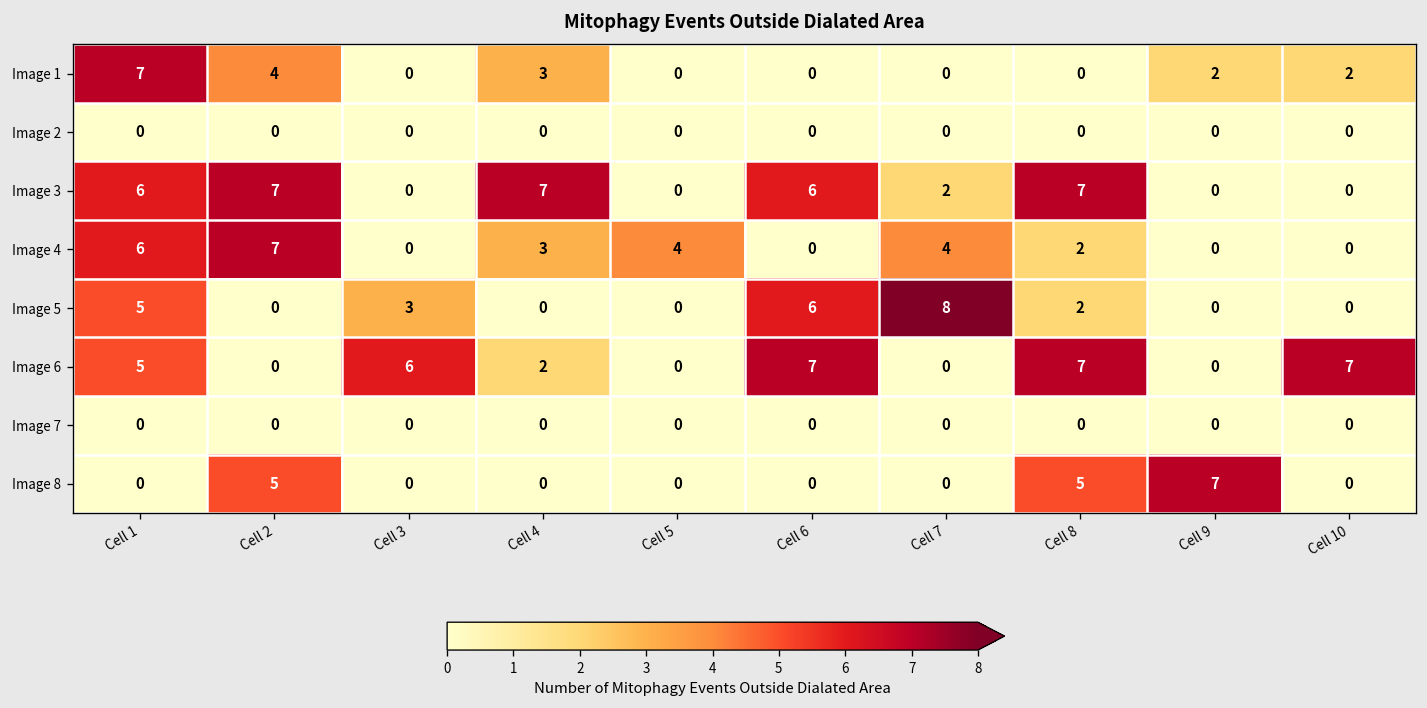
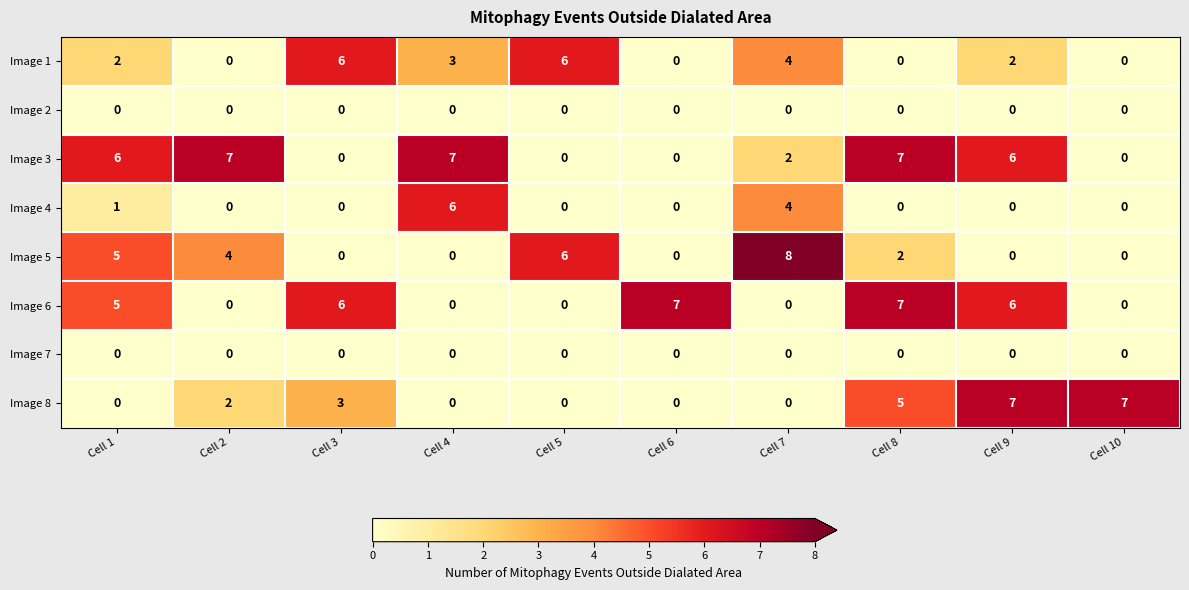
Image 1, Cell 1: 7 -> 2
Image 1, Cell 2: 4 -> 0
Image 1, Cell 3: 0 -> 6
Image 1, Cell 5: 0 -> 6
Image 1, Cell 7: 0 -> 4
Image 1, Cell 10: 2 -> 0
Image 3, Cell 6: 6 -> 0
Image 3, Cell 9: 0 -> 6
Image 4, Cell 1: 6 -> 1
Image 4, Cell 2: 7 -> 0
Image 4, Cell 4: 3 -> 6
Image 4, Cell 5: 4 -> 0
Image 4, Cell 8: 2 -> 0
Image 5, Cell 2: 0 -> 4
Image 5, Cell 3: 3 -> 0
Image 5, Cell 5: 0 -> 6
Image 5, Cell 6: 6 -> 0
Image 6, Cell 4: 2 -> 0
Image 6, Cell 9: 0 -> 6
Image 6, Cell 10: 7 -> 0
Image 8, Cell 2: 5 -> 2
Image 8, Cell 3: 0 -> 3
Image 8, Cell 10: 0 -> 7
